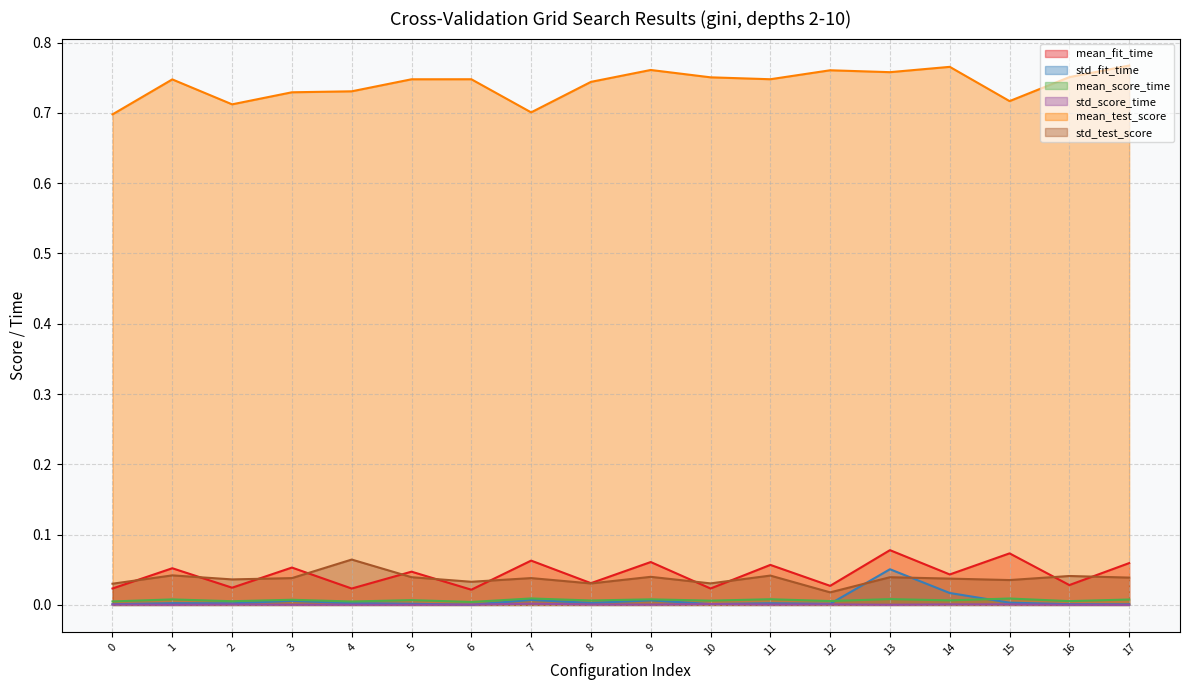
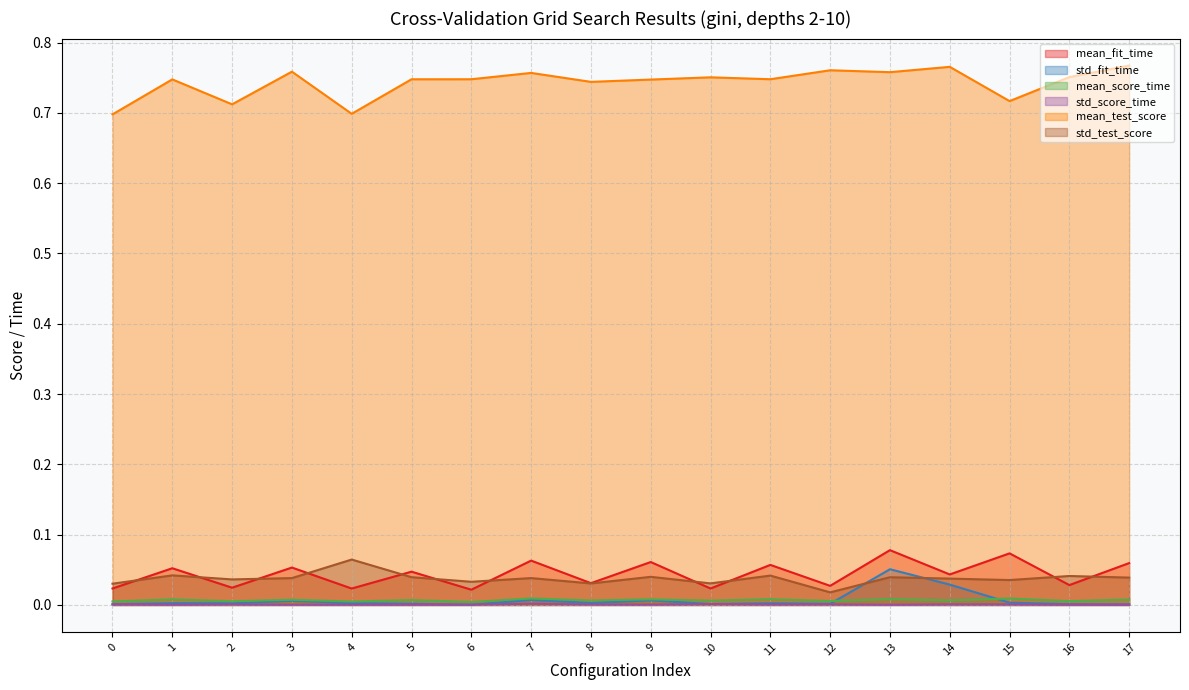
mean_test_score, 3: 0.73 -> 0.76
mean_test_score, 4: 0.73 -> 0.70
mean_test_score, 7: 0.70 -> 0.76
mean_test_score, 9: 0.76 -> 0.75
std_fit_time, 14: 0.02 -> 0.03
